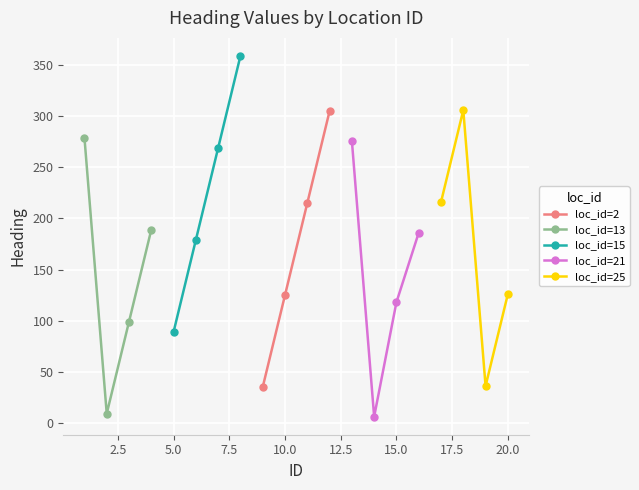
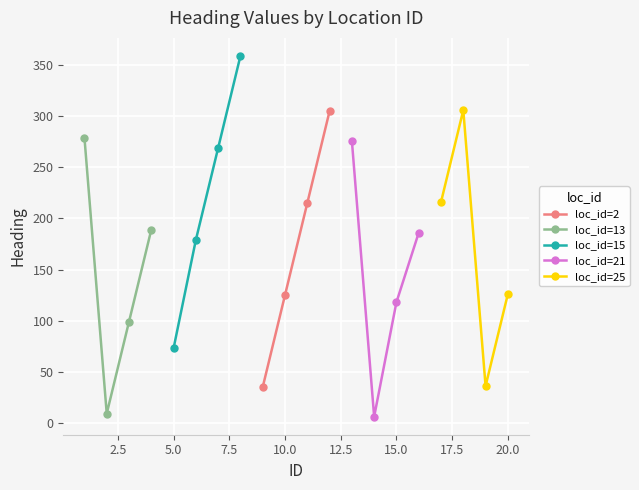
loc_id=15, 5.0: 89 -> 73
